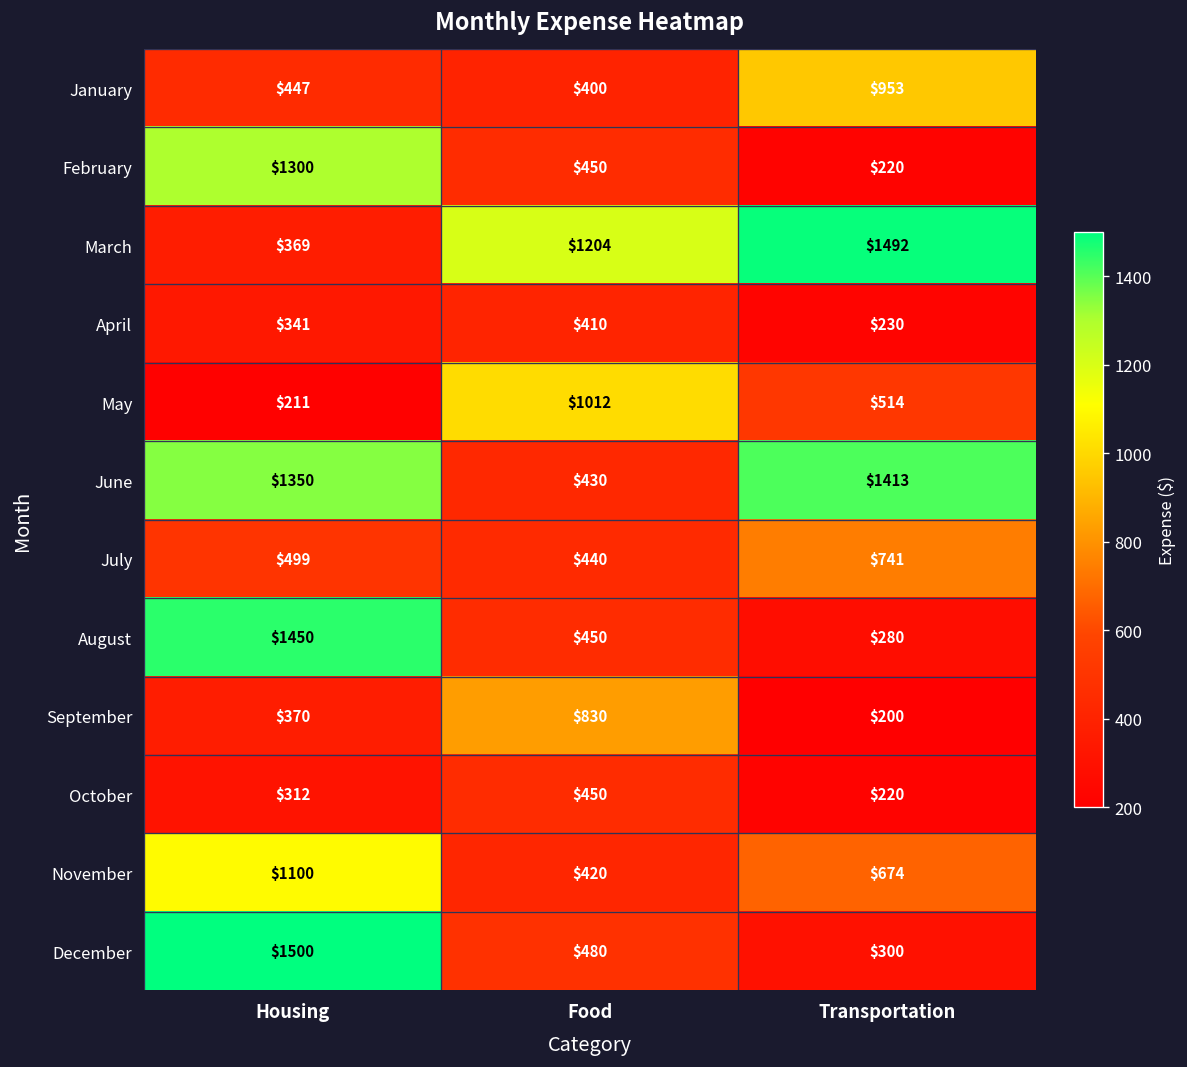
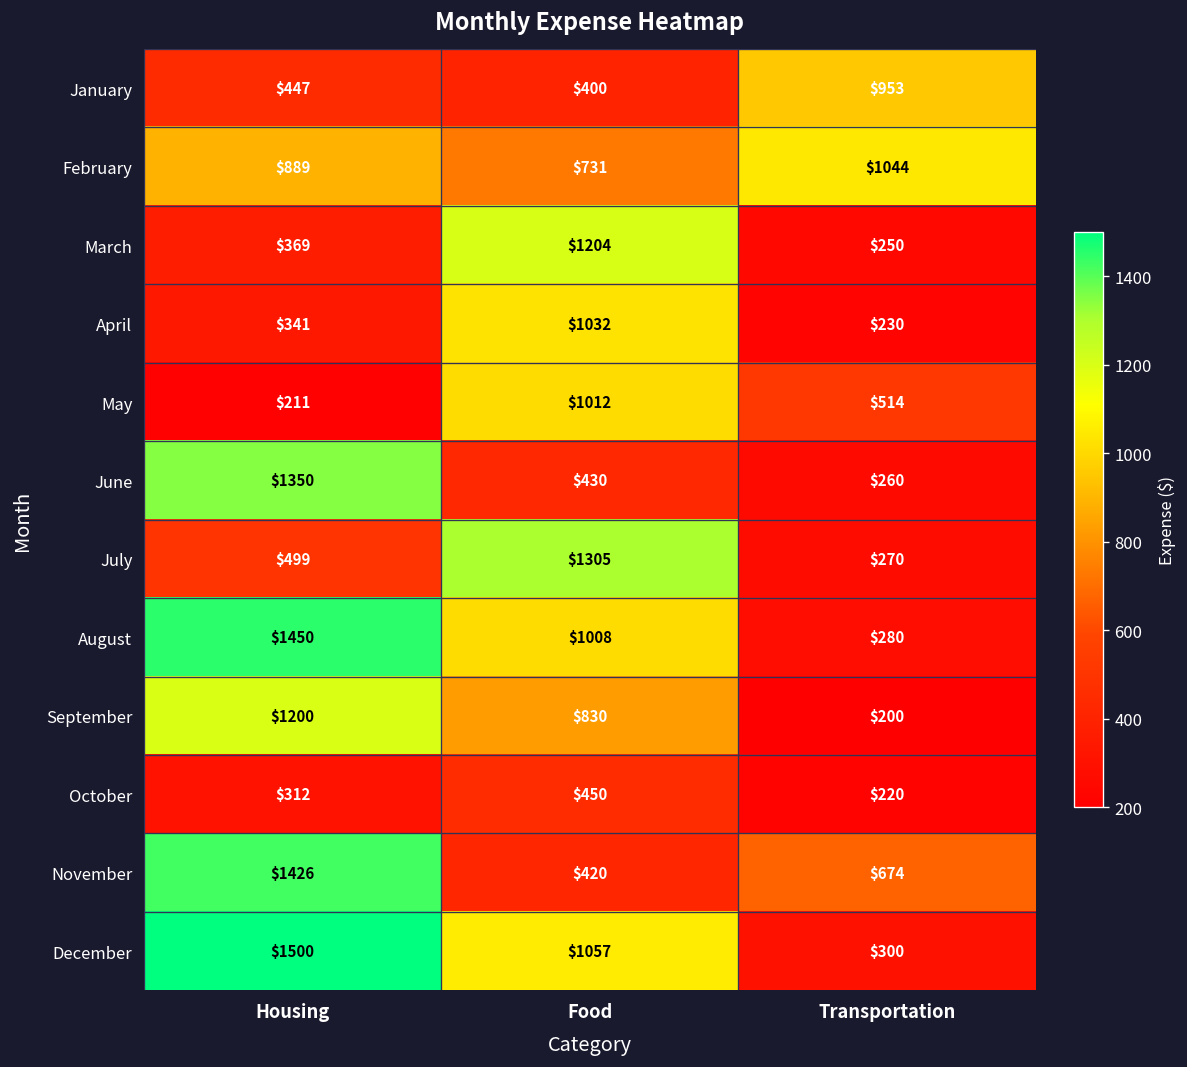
February, Housing: $1300 -> $889
February, Food: $450 -> $731
February, Transportation: $220 -> $1044
March, Transportation: $1492 -> $250
April, Food: $410 -> $1032
June, Transportation: $1413 -> $260
July, Food: $440 -> $1305
July, Transportation: $741 -> $270
August, Food: $450 -> $1008
September, Housing: $370 -> $1200
November, Housing: $1100 -> $1426
December, Food: $480 -> $1057
